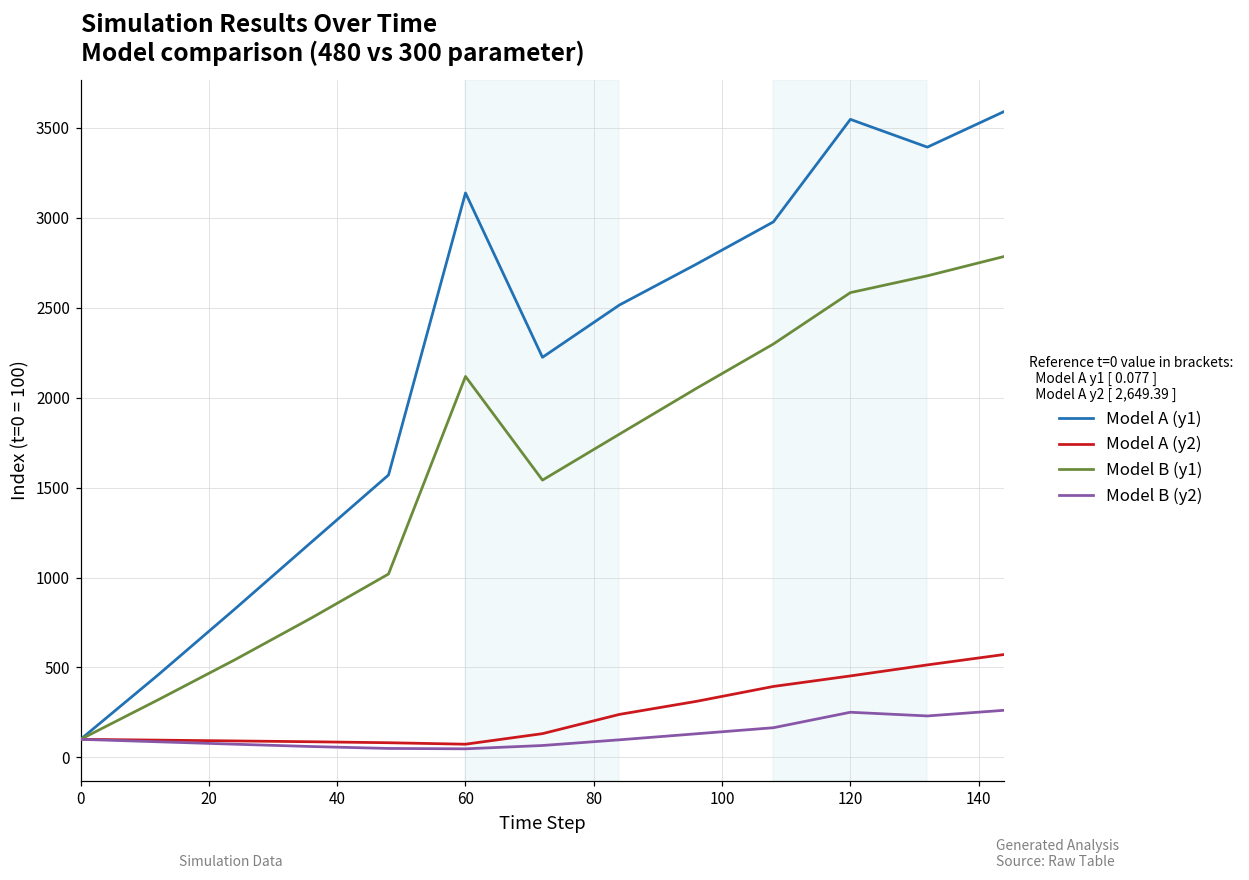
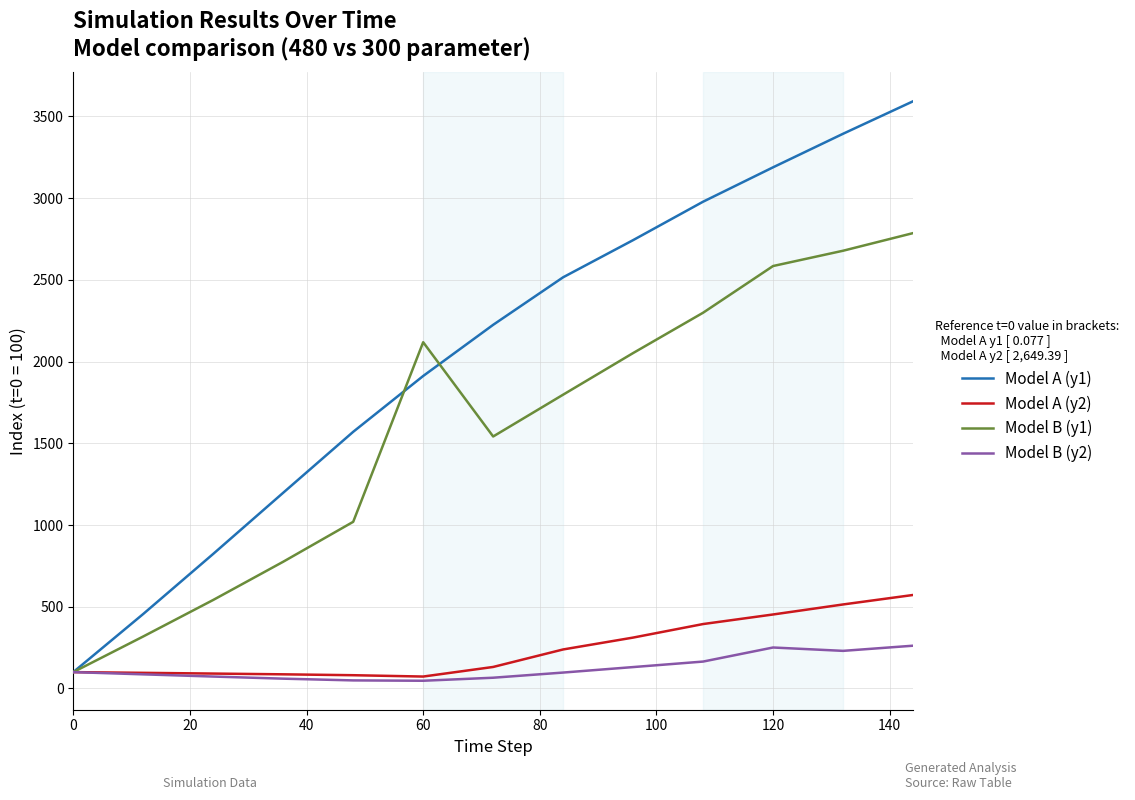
Model A (y1), 60: 3140 -> 1910
Model A (y1), 120: 3550 -> 3190
